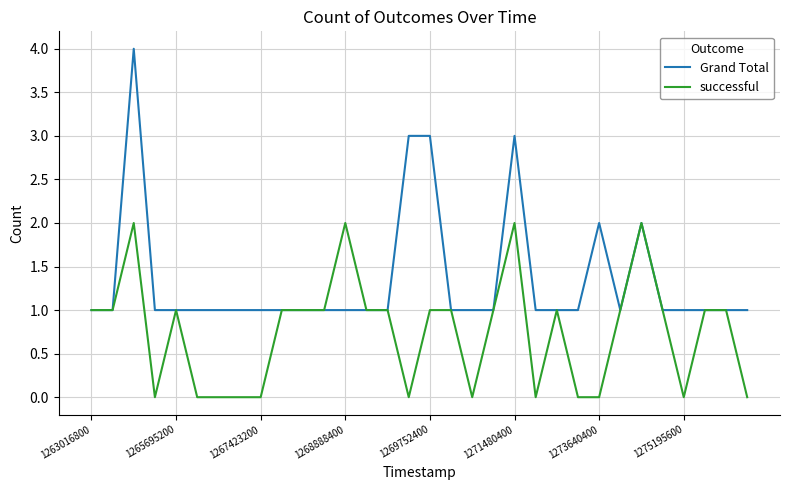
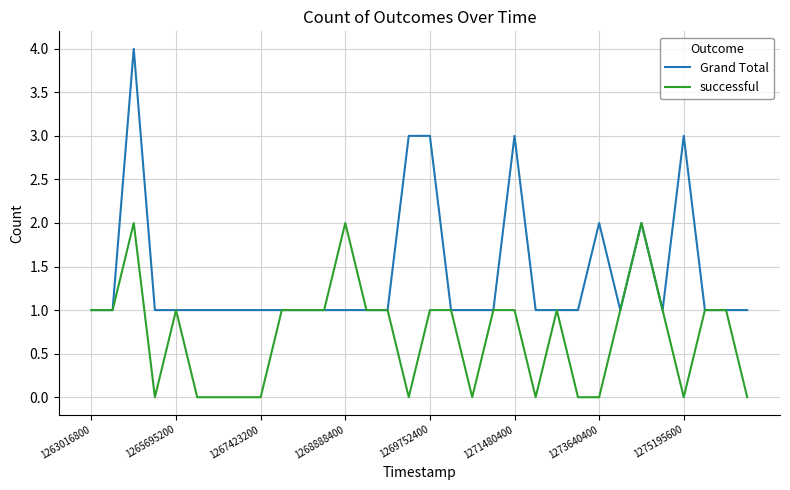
successful, 1271480400: 2 -> 1
Grand Total, 1275195600: 1 -> 3
